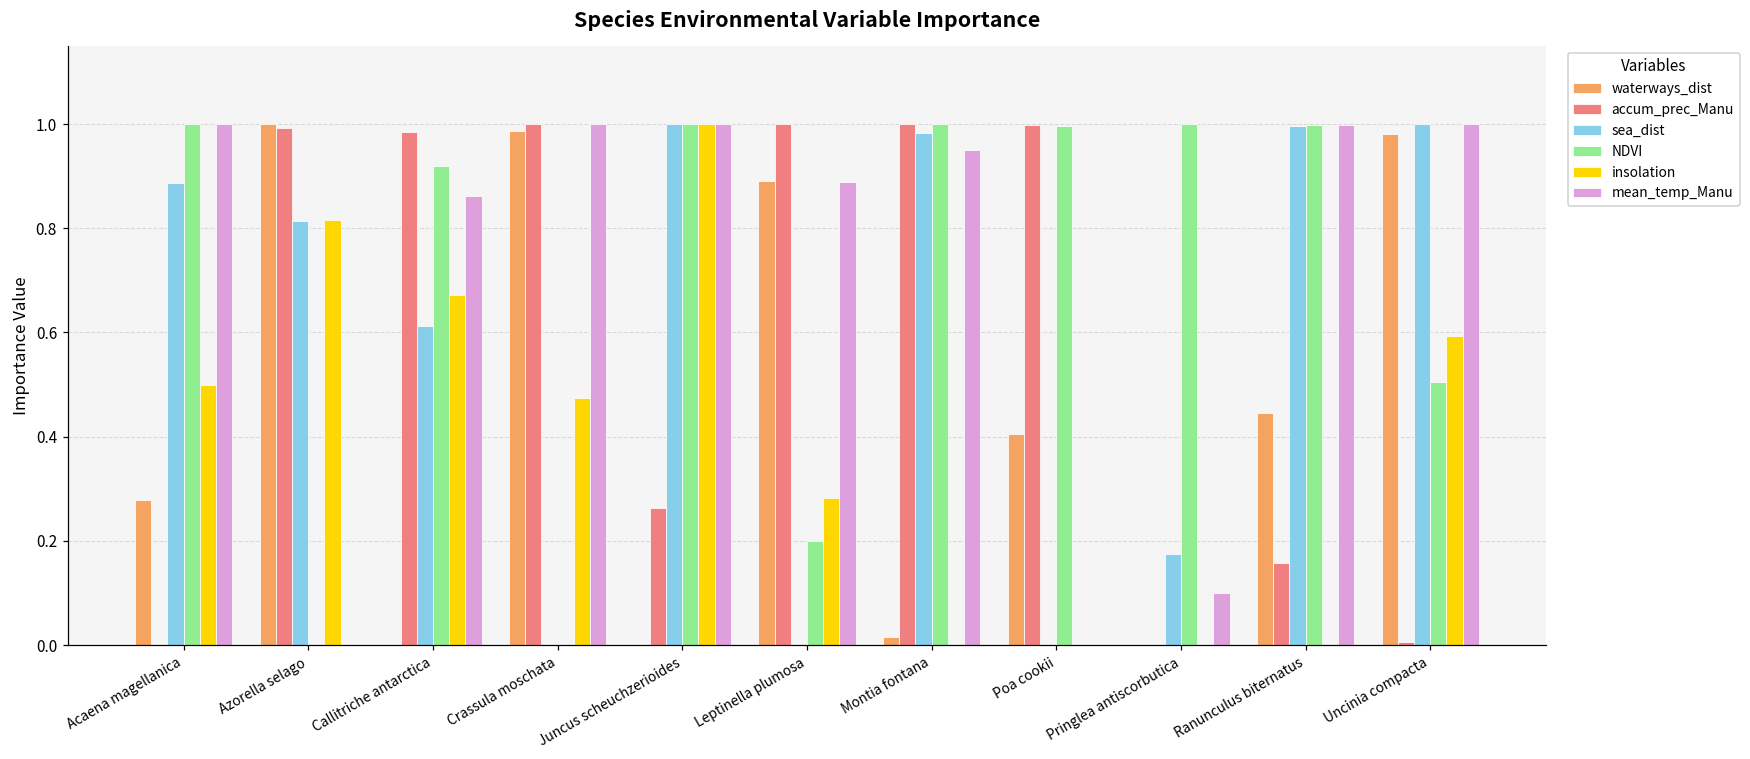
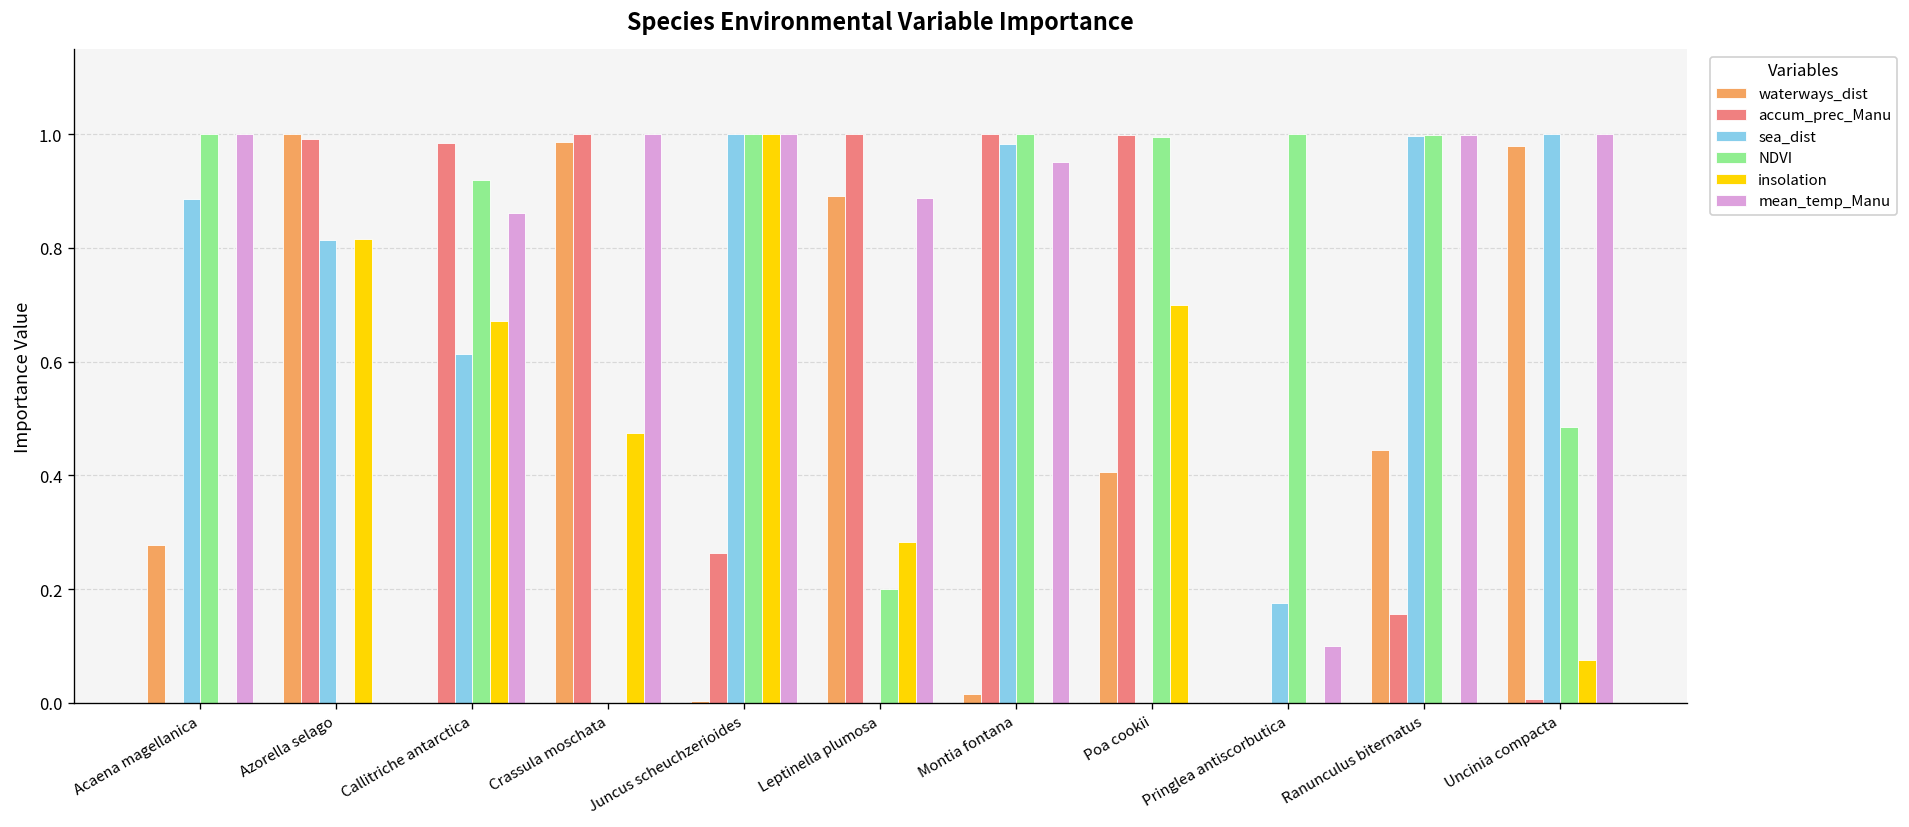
insolation, Acaena magellanica: 0.5 -> 0.0
insolation, Poa cookii: 0.0 -> 0.7
NDVI, Uncinia compacta: 0.51 -> 0.49
insolation, Uncinia compacta: 0.59 -> 0.08
